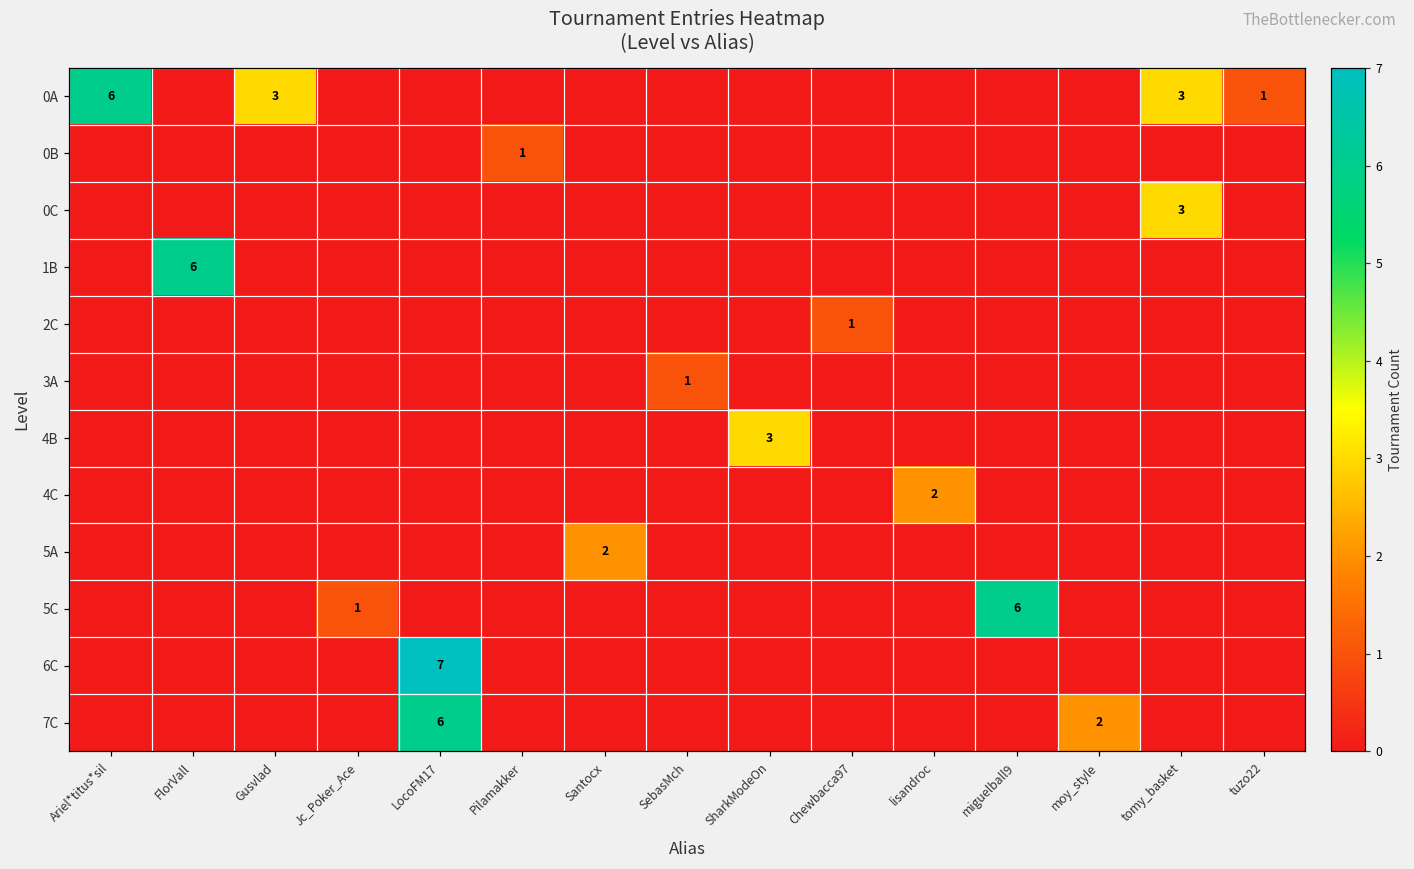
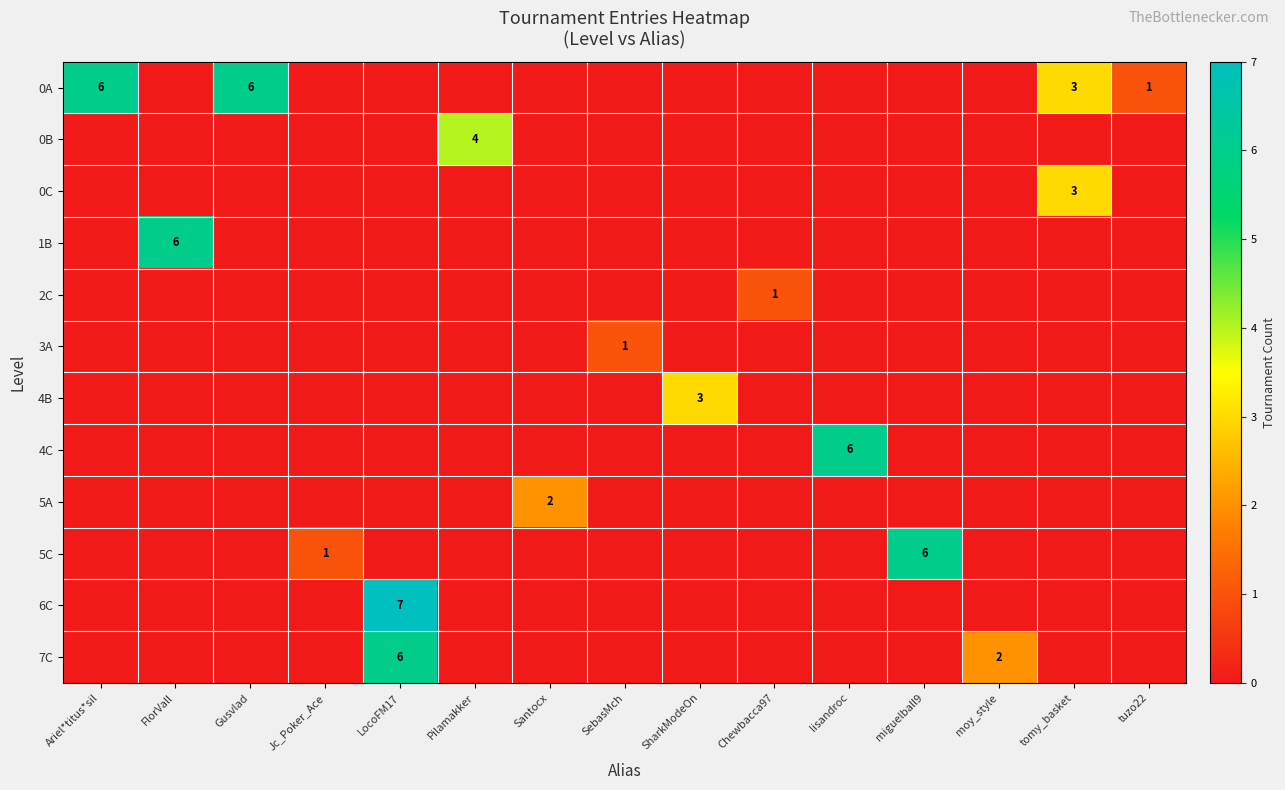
0A, Gusvlad: 3 -> 6
0B, Pilamakker: 1 -> 4
4C, lisandroc: 2 -> 6
